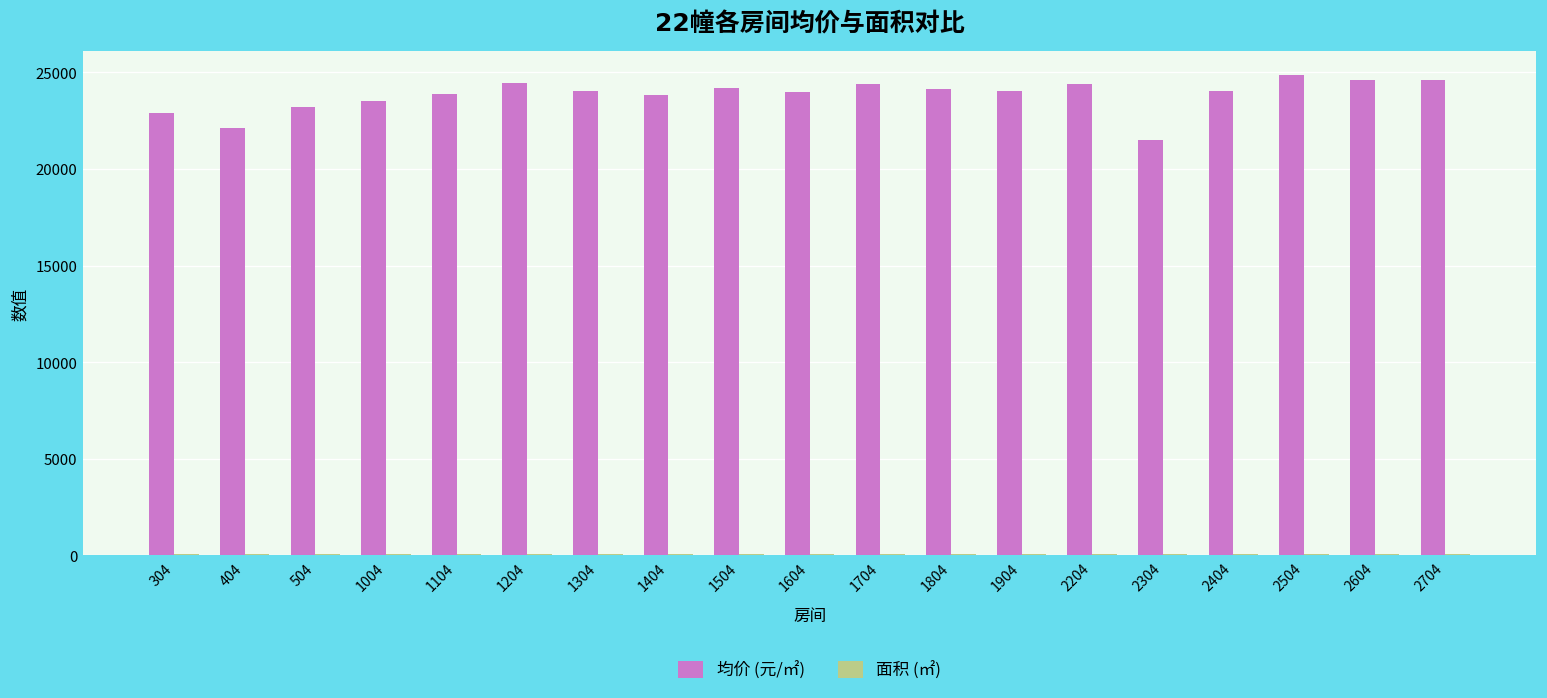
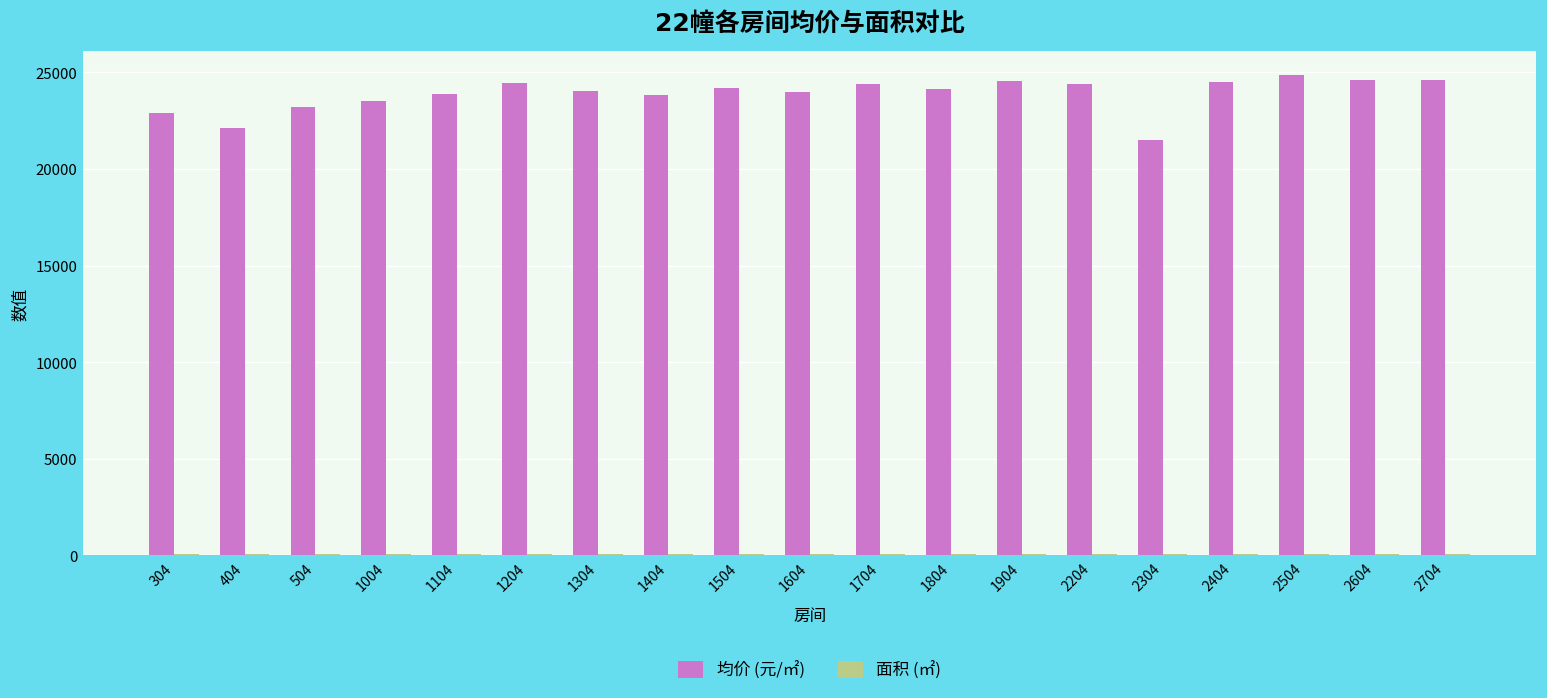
均价 (元/㎡), 1904: 24000 -> 24500
均价 (元/㎡), 2404: 24000 -> 24500
